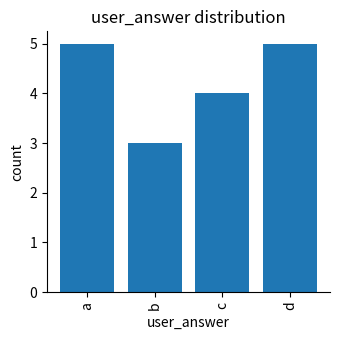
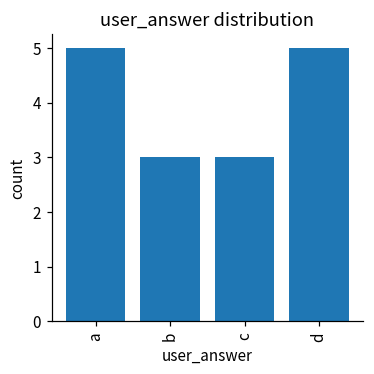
c: 4 -> 3
